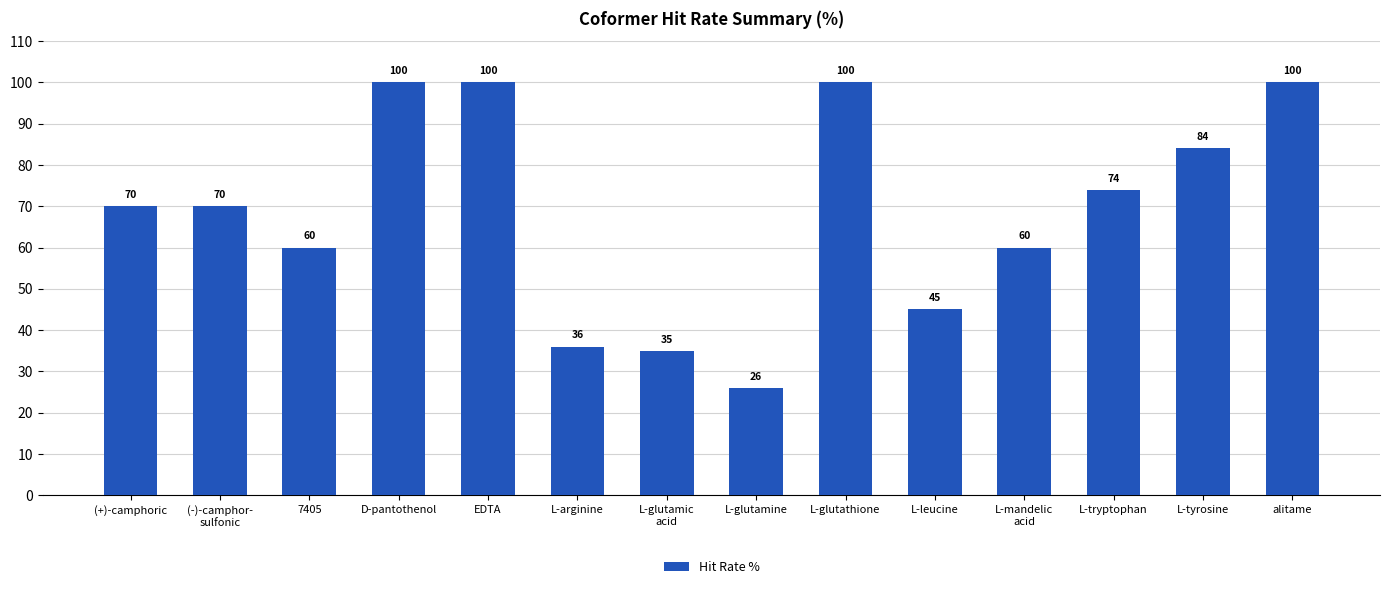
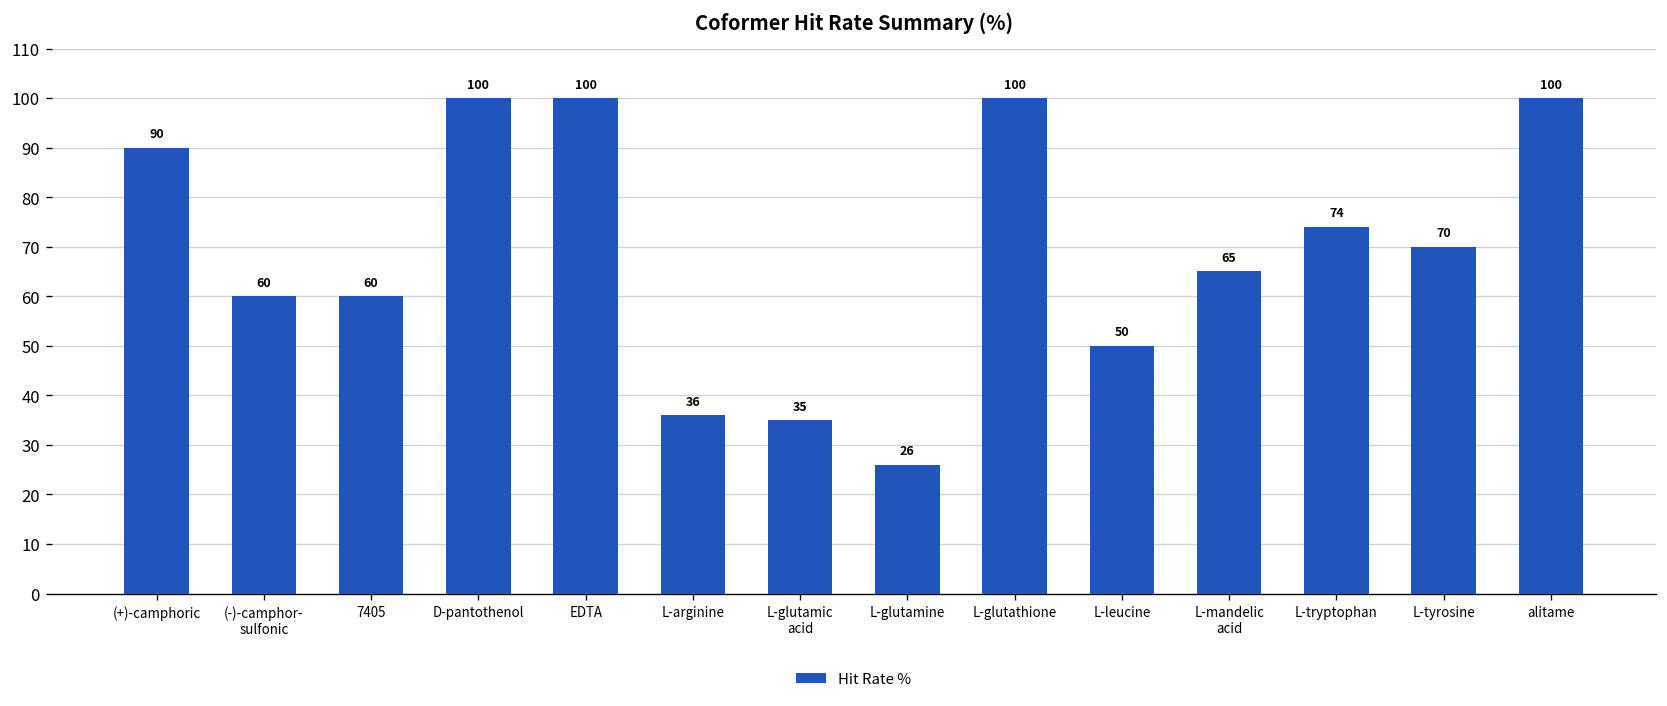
(+)-camphoric: 70 -> 90
(-)-camphor- sulfonic: 70 -> 60
L-leucine: 45 -> 50
L-mandelic acid: 60 -> 65
L-tyrosine: 84 -> 70
